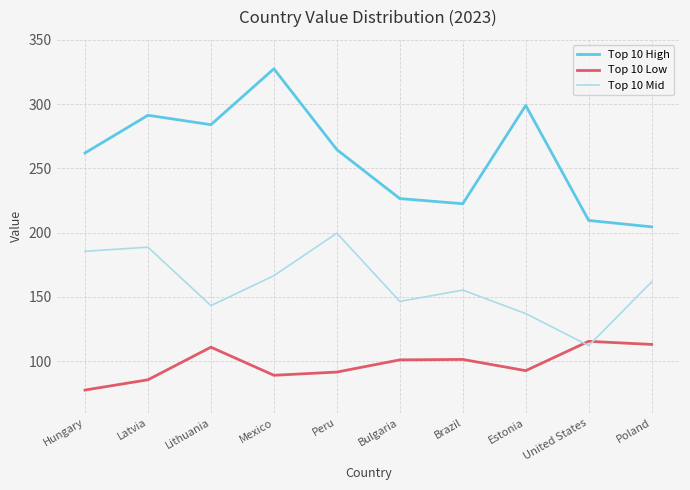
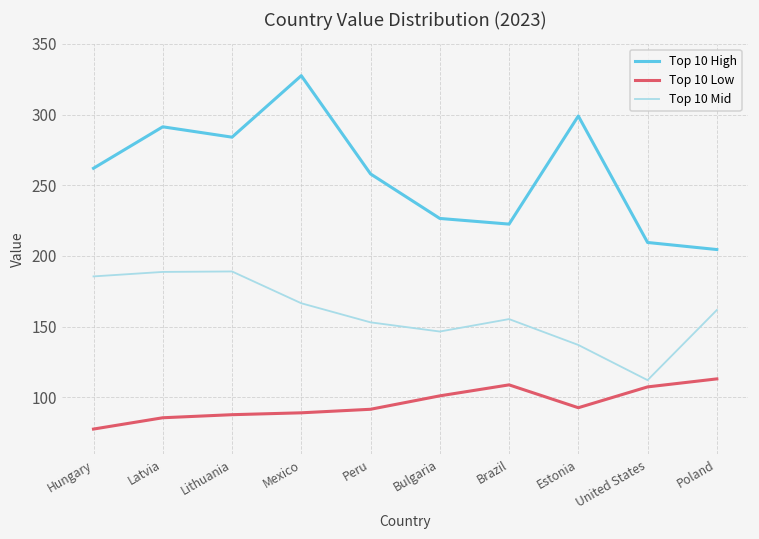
Top 10 Low, Lithuania: 111 -> 88
Top 10 Mid, Lithuania: 143 -> 189
Top 10 High, Peru: 265 -> 258
Top 10 Mid, Peru: 200 -> 153
Top 10 Low, Brazil: 101 -> 109
Top 10 Low, United States: 115 -> 107
